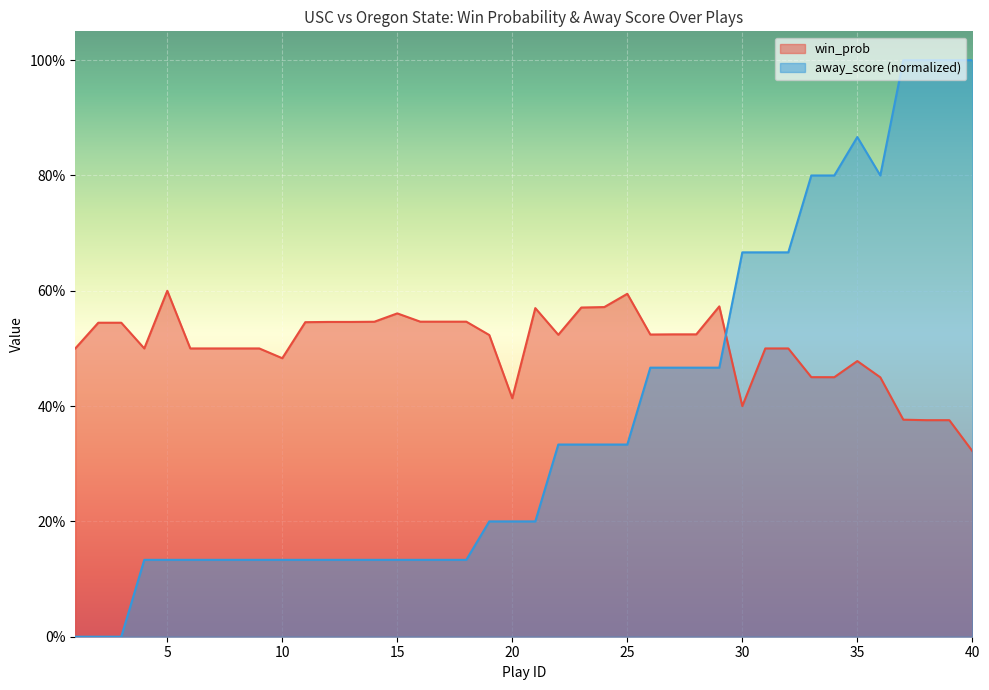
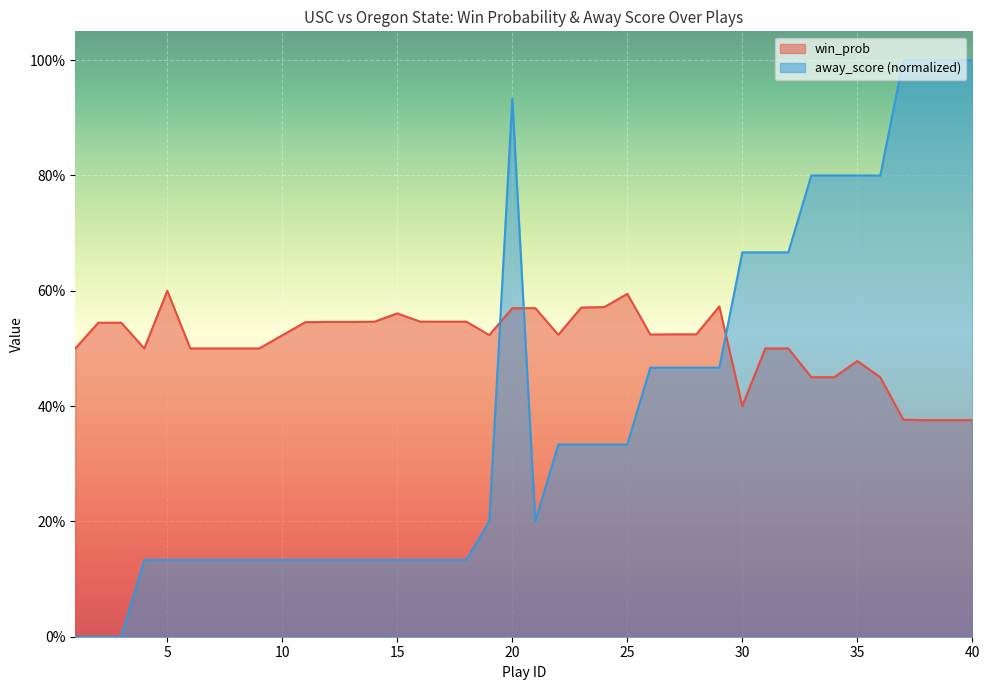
win_prob, 10: 48% -> 52%
win_prob, 20: 41% -> 57%
away_score (normalized), 20: 20% -> 93%
away_score (normalized), 35: 87% -> 80%
win_prob, 40: 32% -> 38%
